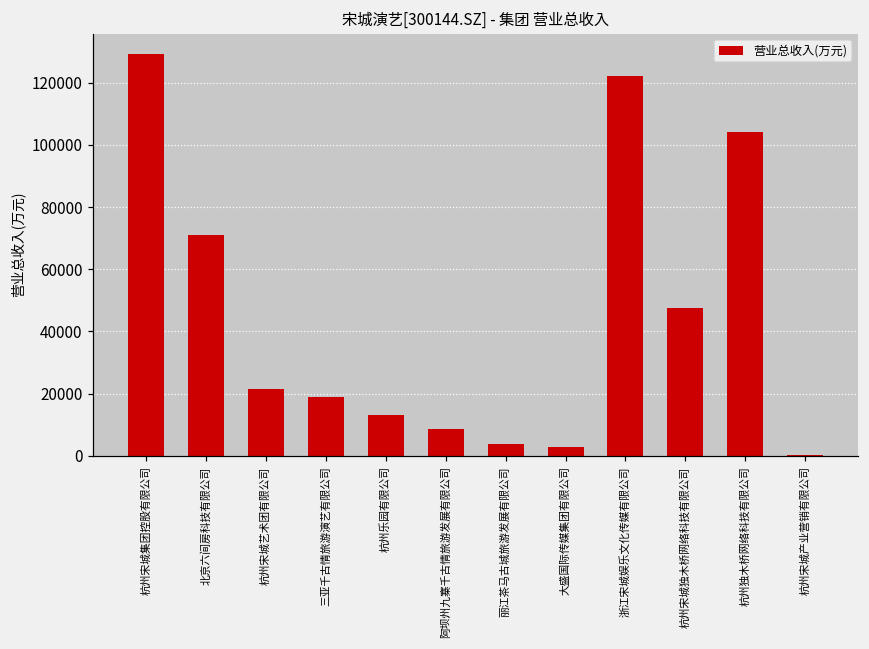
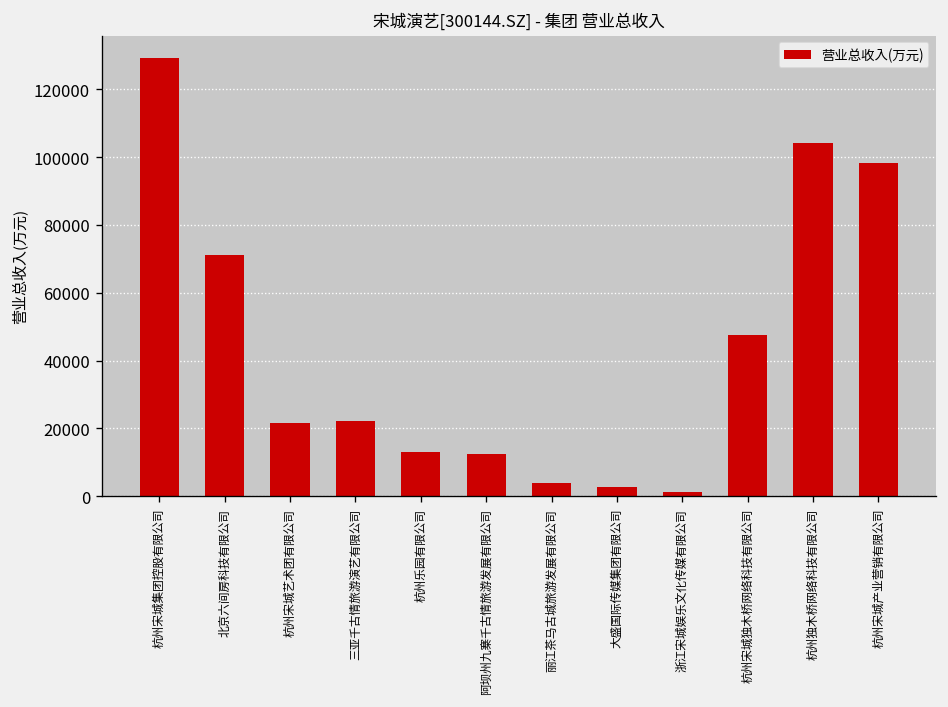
三亚千古情旅游演艺有限公司: 19000 -> 22000
阿坝州九寨千古情旅游发展有限公司: 9000 -> 12000
浙江宋城娱乐文化传媒有限公司: 122000 -> 1000
杭州宋城产业营销有限公司: 0 -> 98000
